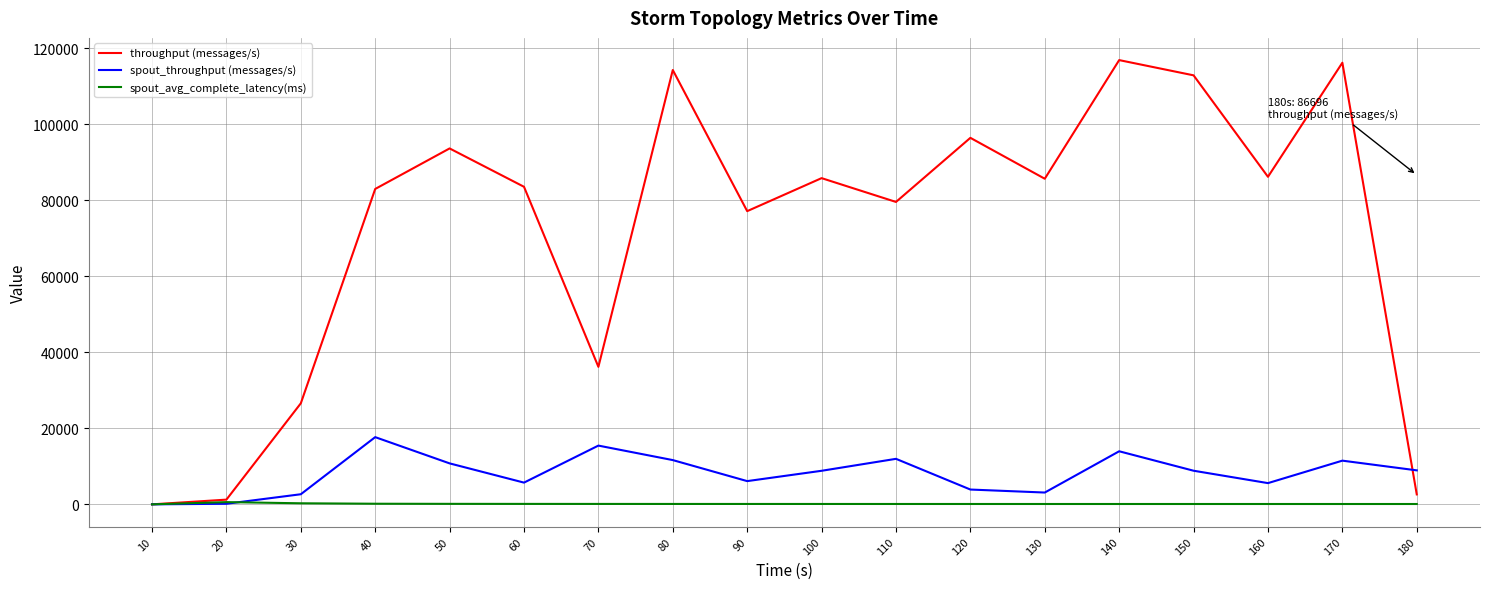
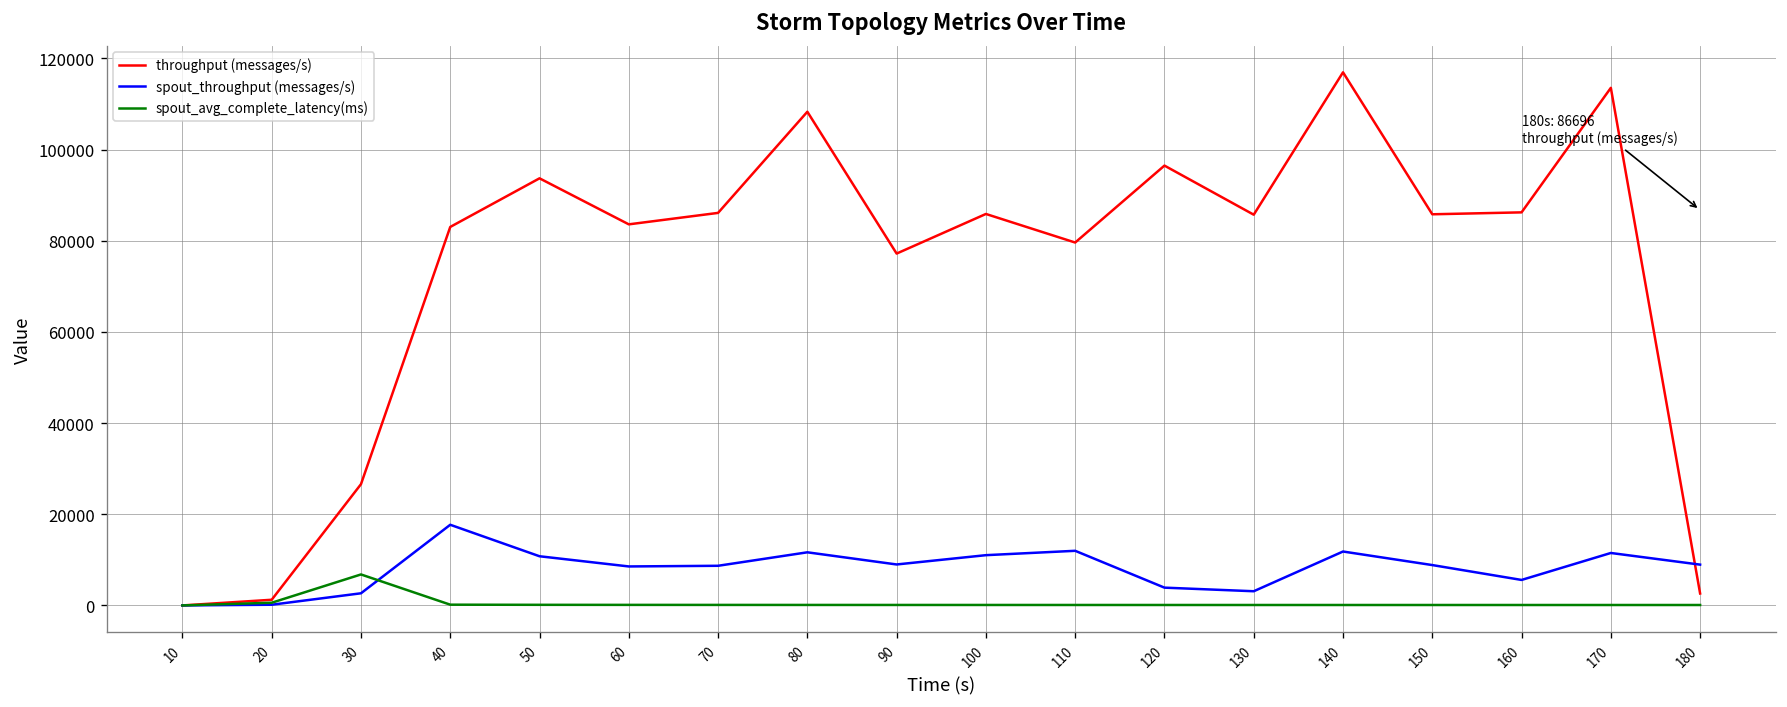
spout_avg_complete_latency(ms), 30: 0 -> 7000
spout_throughput (messages/s), 60: 6000 -> 9000
throughput (messages/s), 70: 36000 -> 86000
spout_throughput (messages/s), 70: 15000 -> 9000
throughput (messages/s), 80: 114000 -> 108000
spout_throughput (messages/s), 90: 6000 -> 9000
spout_throughput (messages/s), 100: 9000 -> 11000
spout_throughput (messages/s), 140: 14000 -> 12000
throughput (messages/s), 150: 113000 -> 86000
throughput (messages/s), 170: 116000 -> 114000
